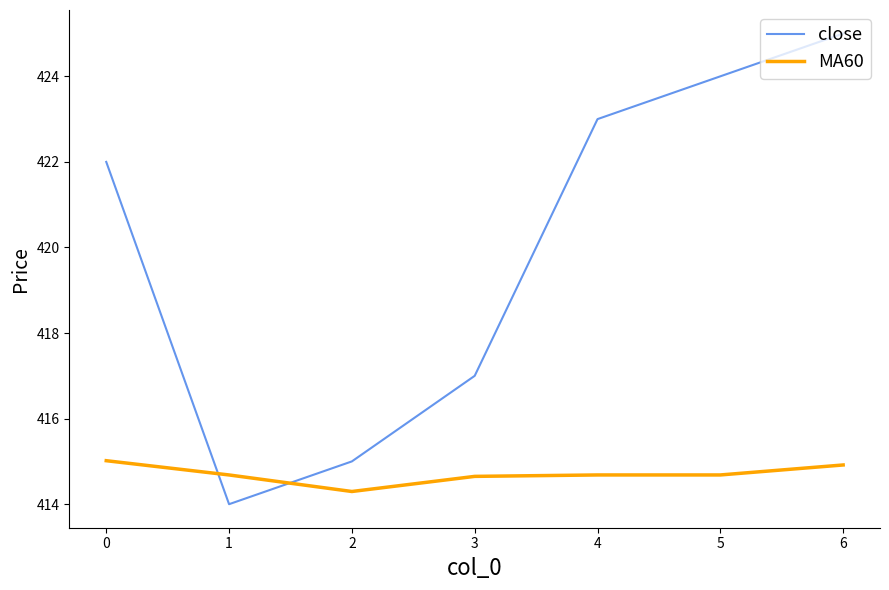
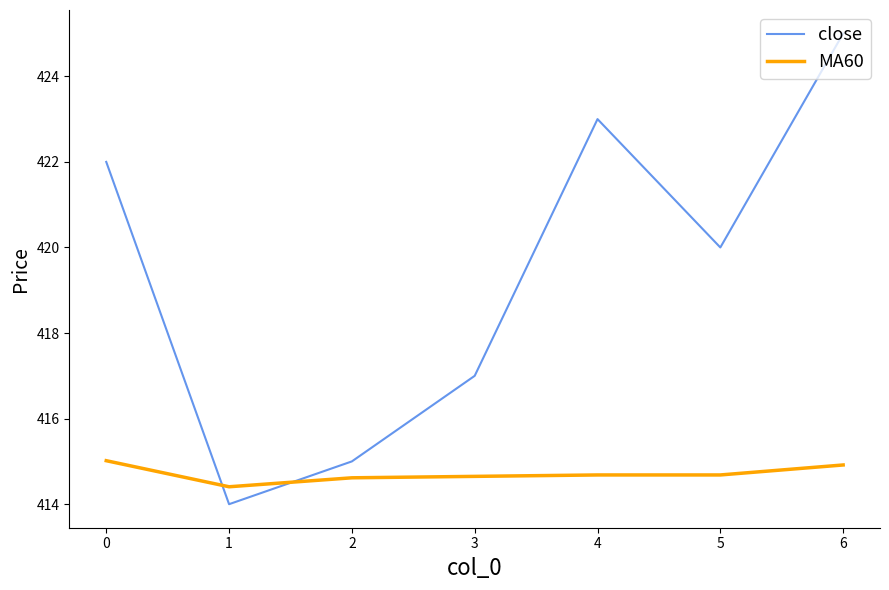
MA60, 1: 414.7 -> 414.4
MA60, 2: 414.3 -> 414.6
close, 5: 424 -> 420
